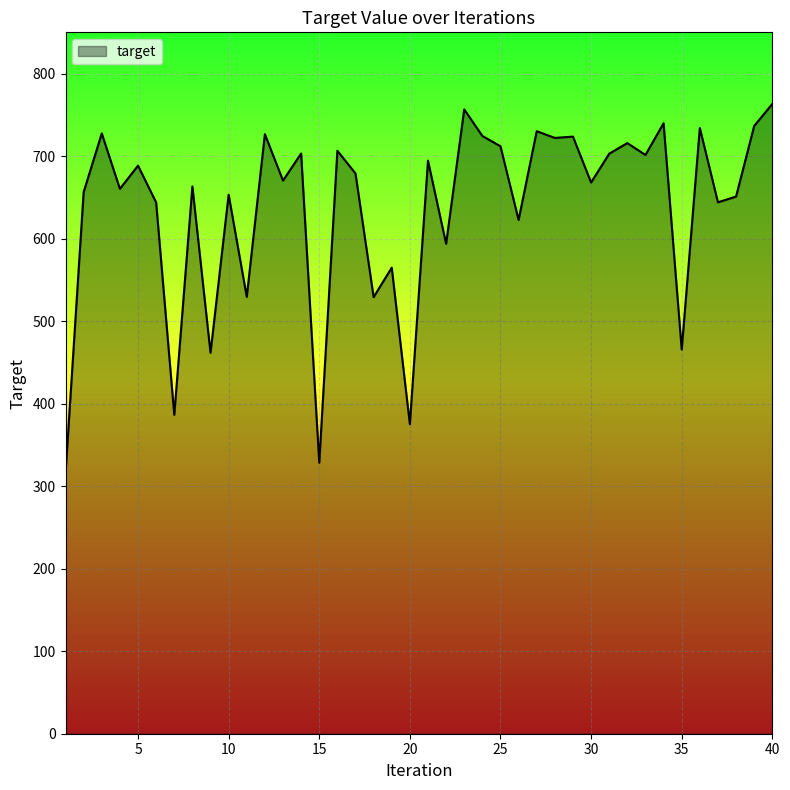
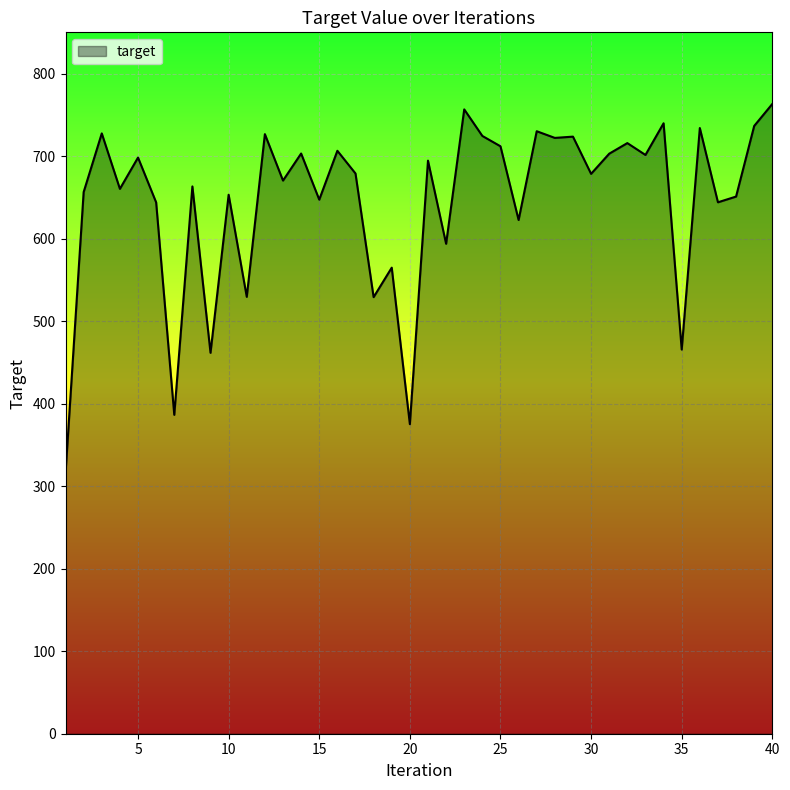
5: 690 -> 700
15: 330 -> 650
30: 670 -> 680
